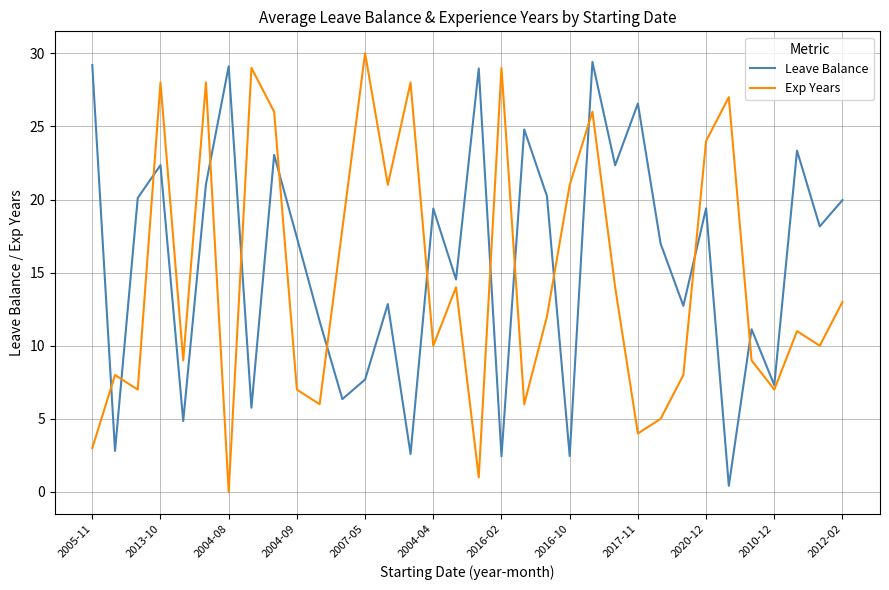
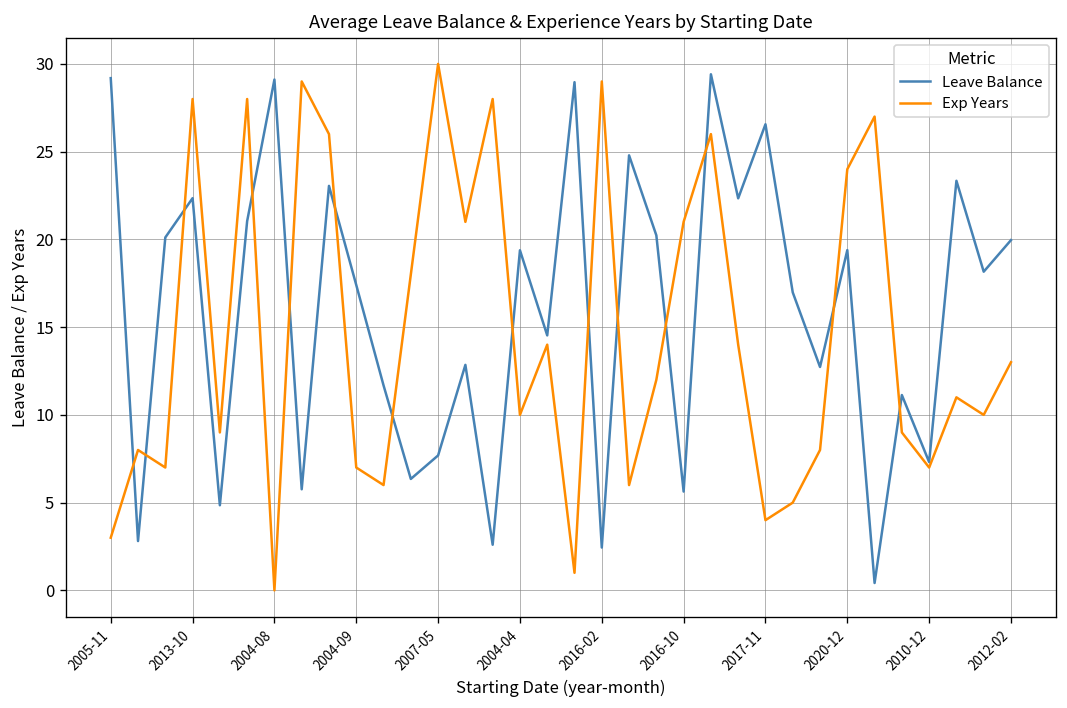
Leave Balance, 2016-10: 2.5 -> 5.6
